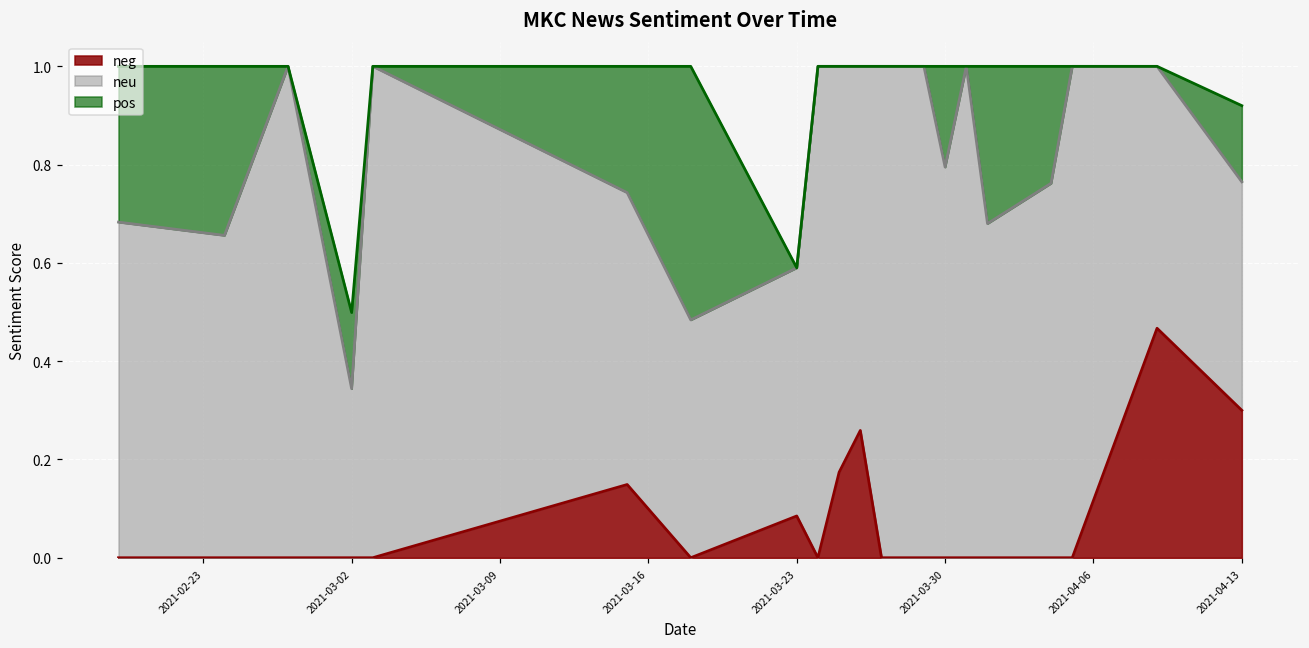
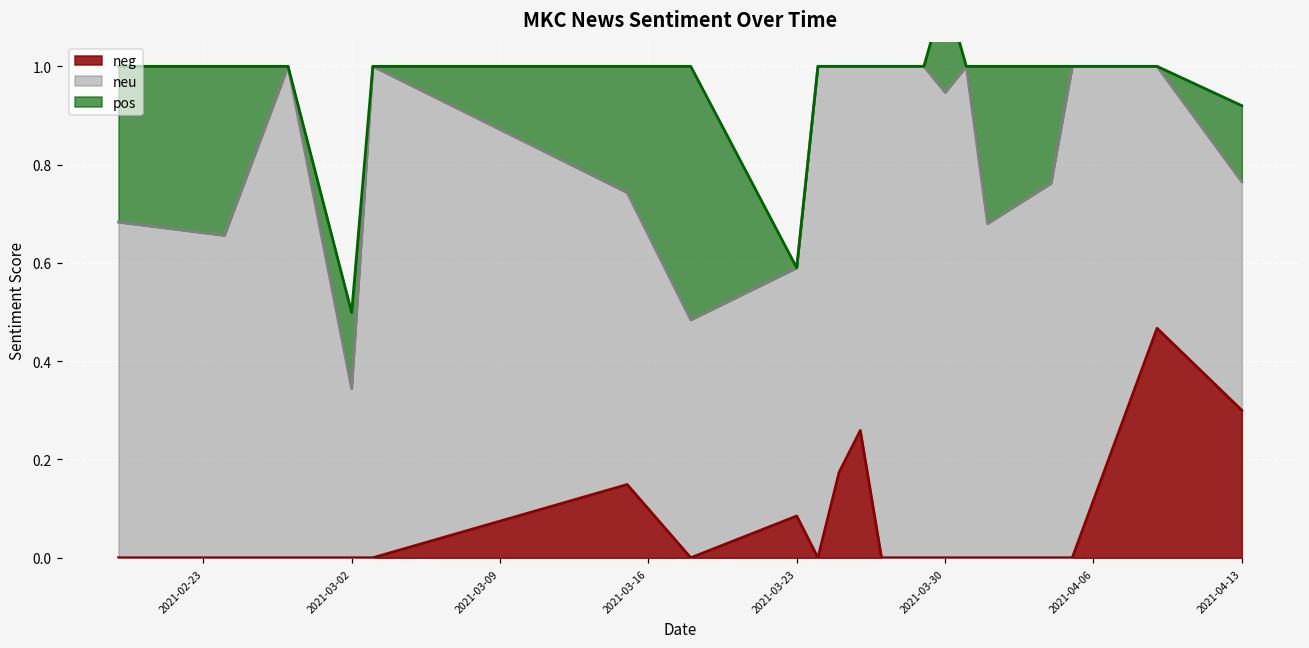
neu, 2021-03-30: 0.80 -> 0.95
